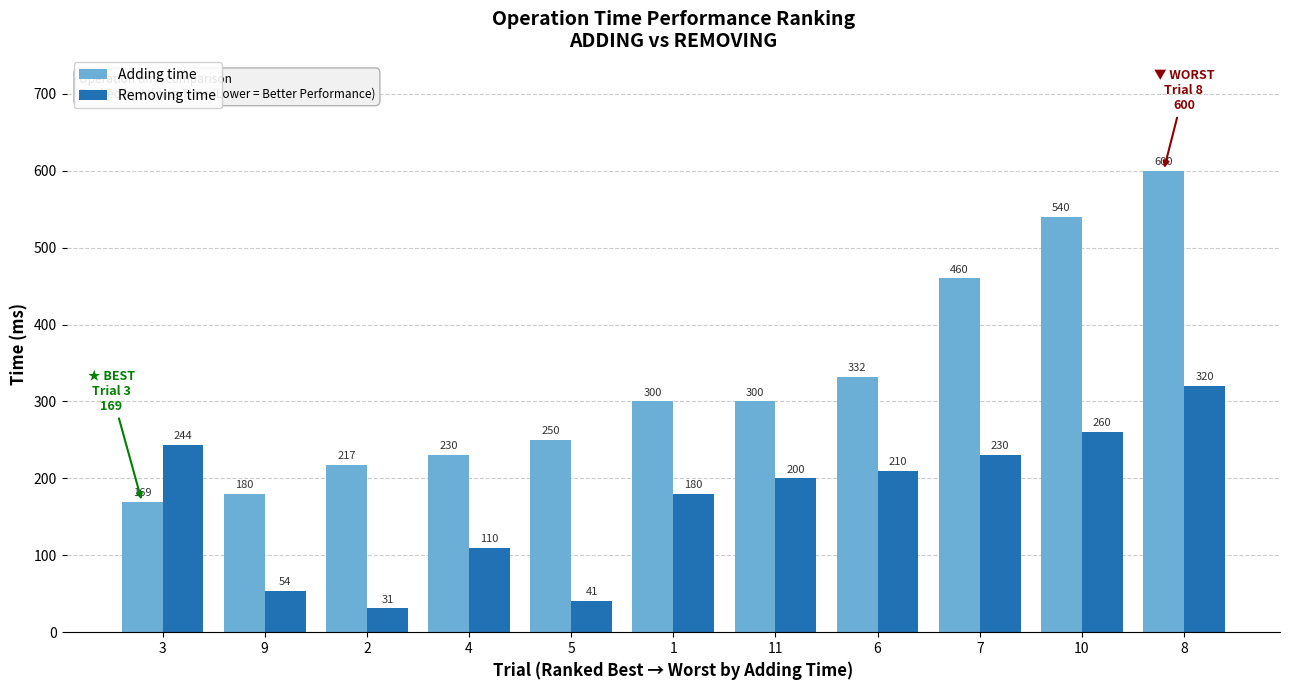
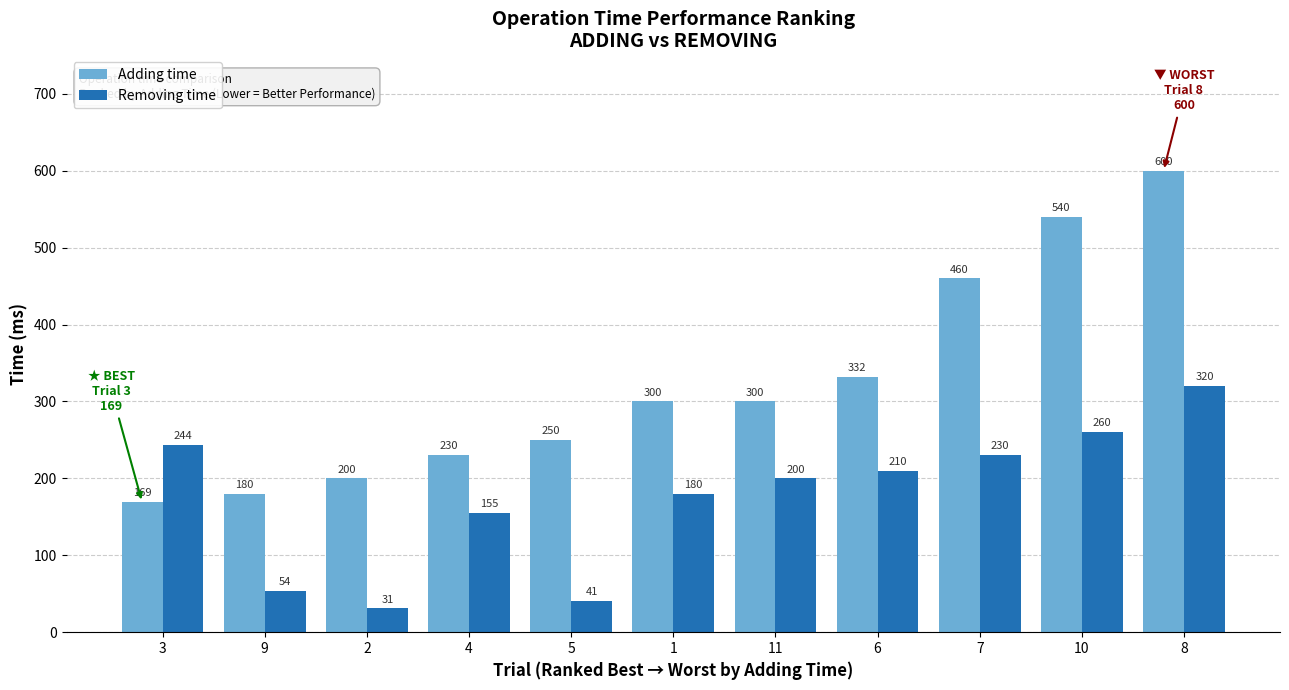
Adding time, 2: 217 -> 200
Removing time, 4: 110 -> 155
